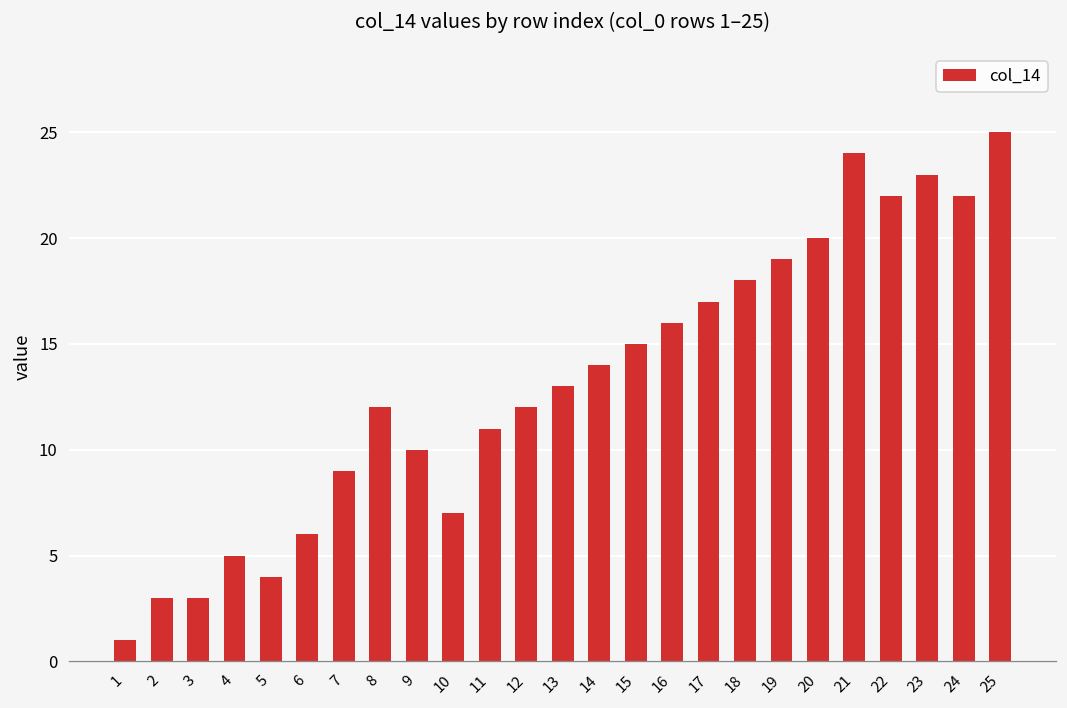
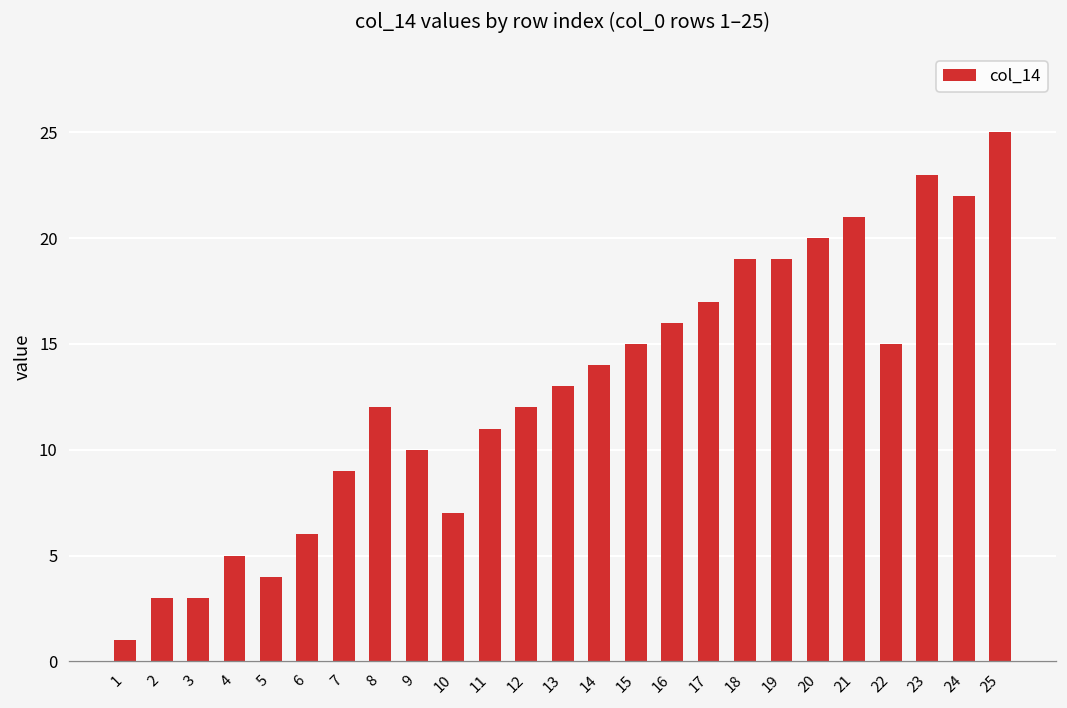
18: 18 -> 19
21: 24 -> 21
22: 22 -> 15
